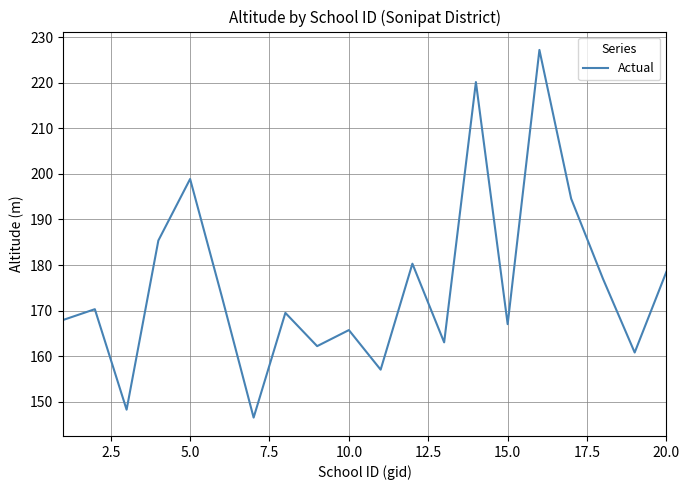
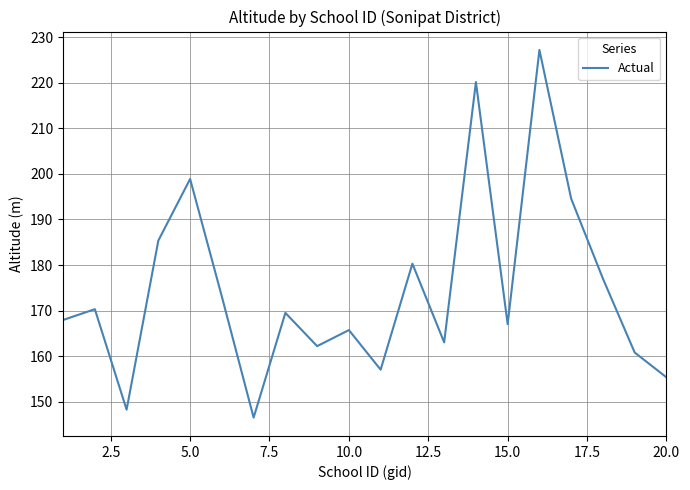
20.0: 179 -> 155
